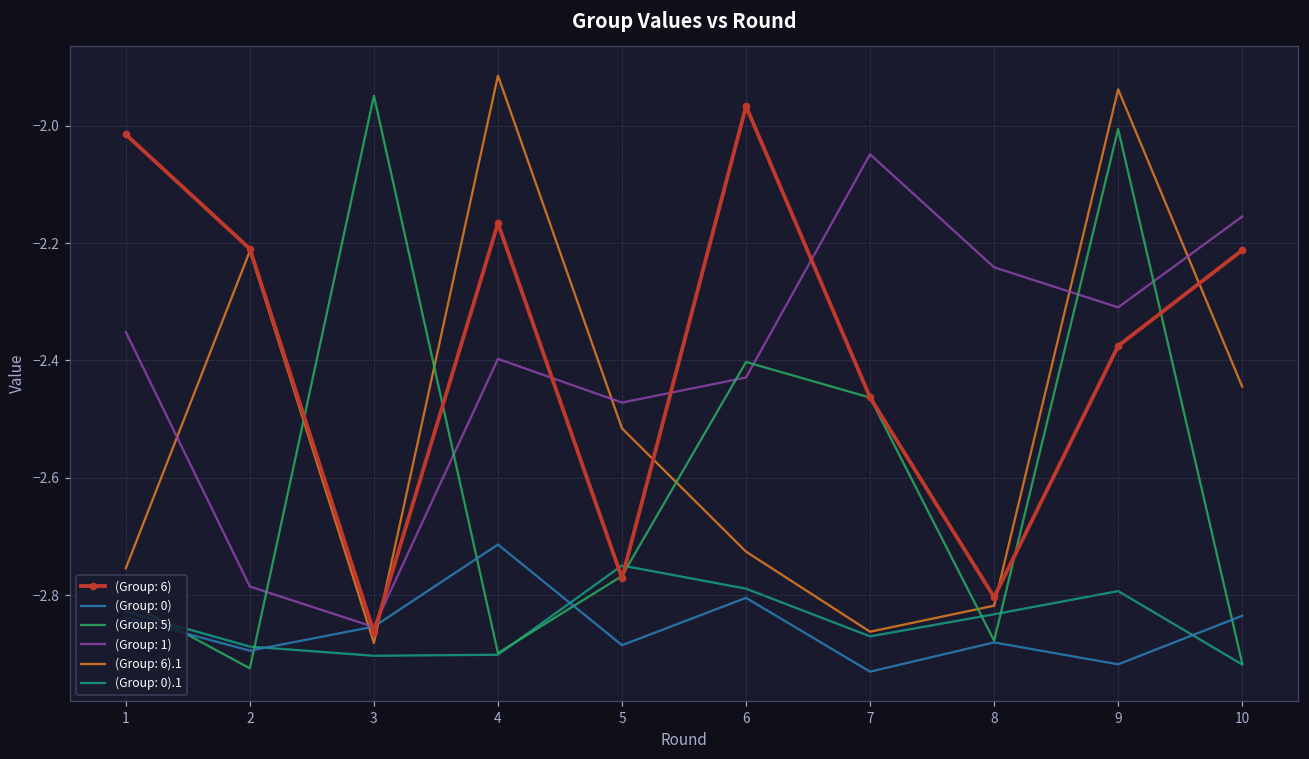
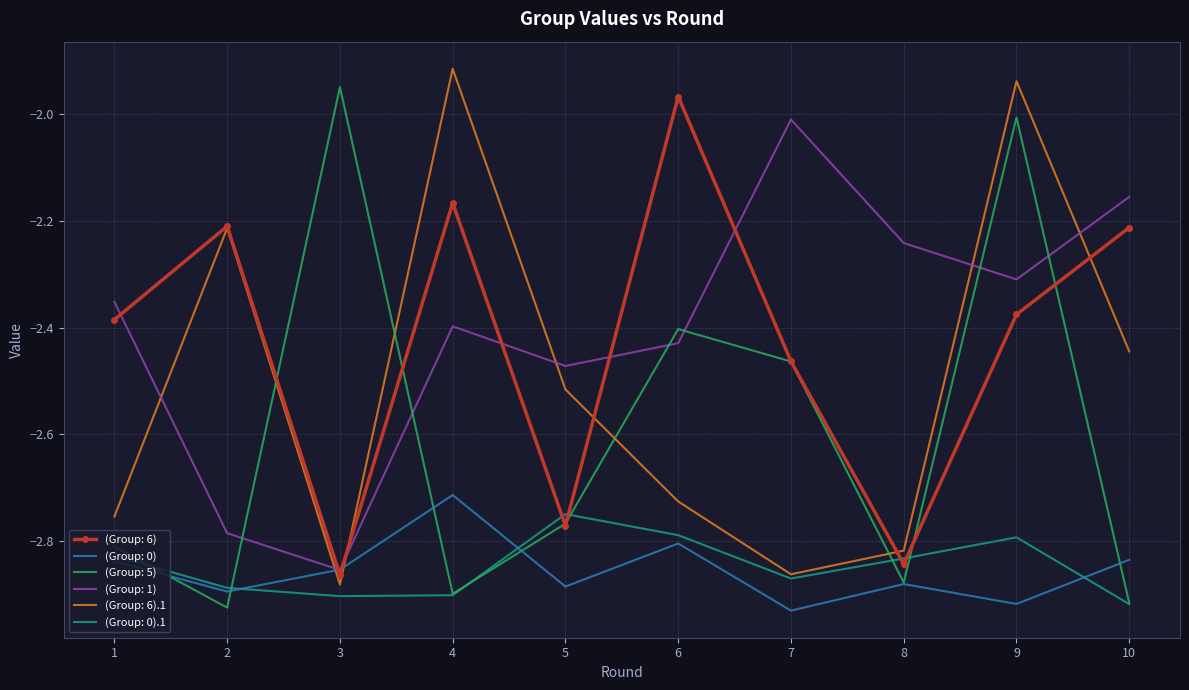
(Group: 6), 1: -2.01 -> -2.39
(Group: 1), 7: -2.05 -> -2.01
(Group: 6), 8: -2.80 -> -2.84
